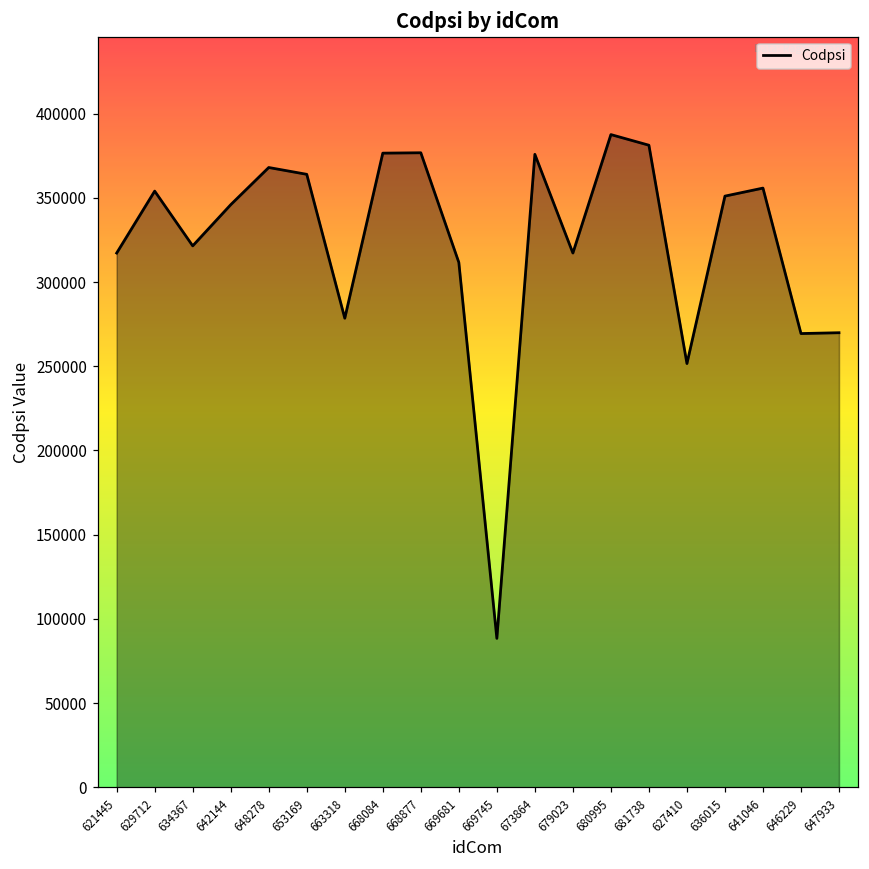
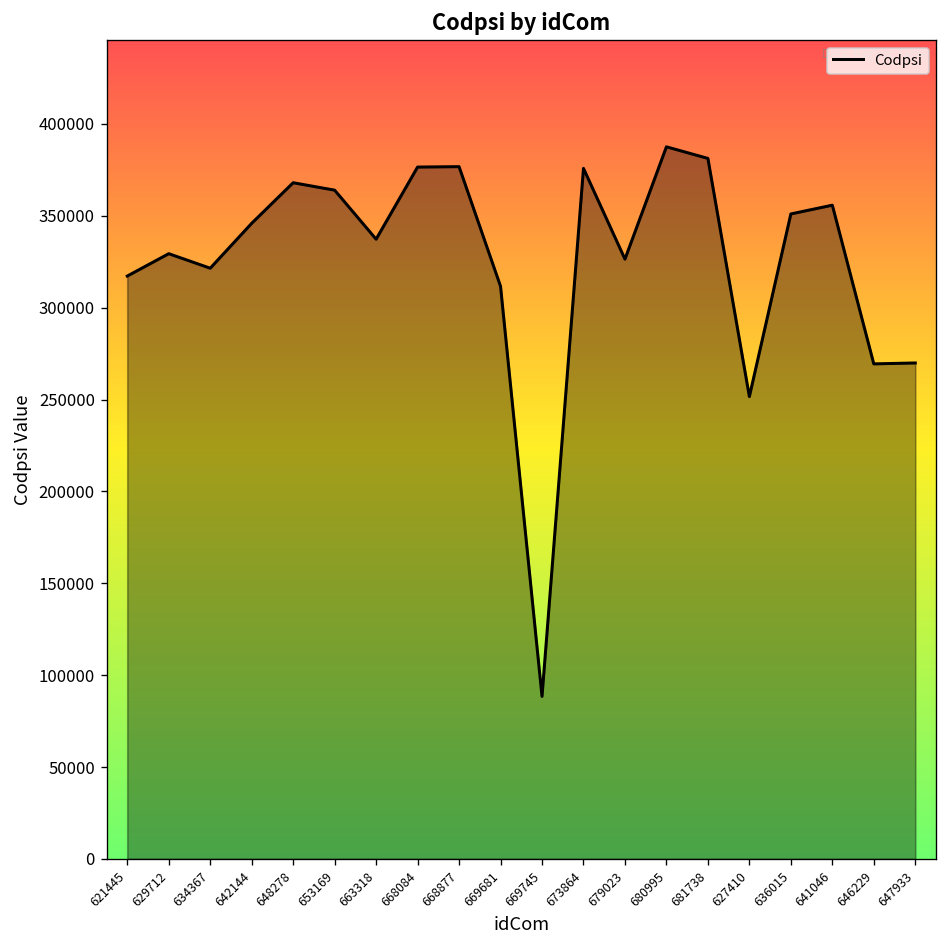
629712: 354000 -> 329000
663318: 279000 -> 337000
679023: 317000 -> 326000
